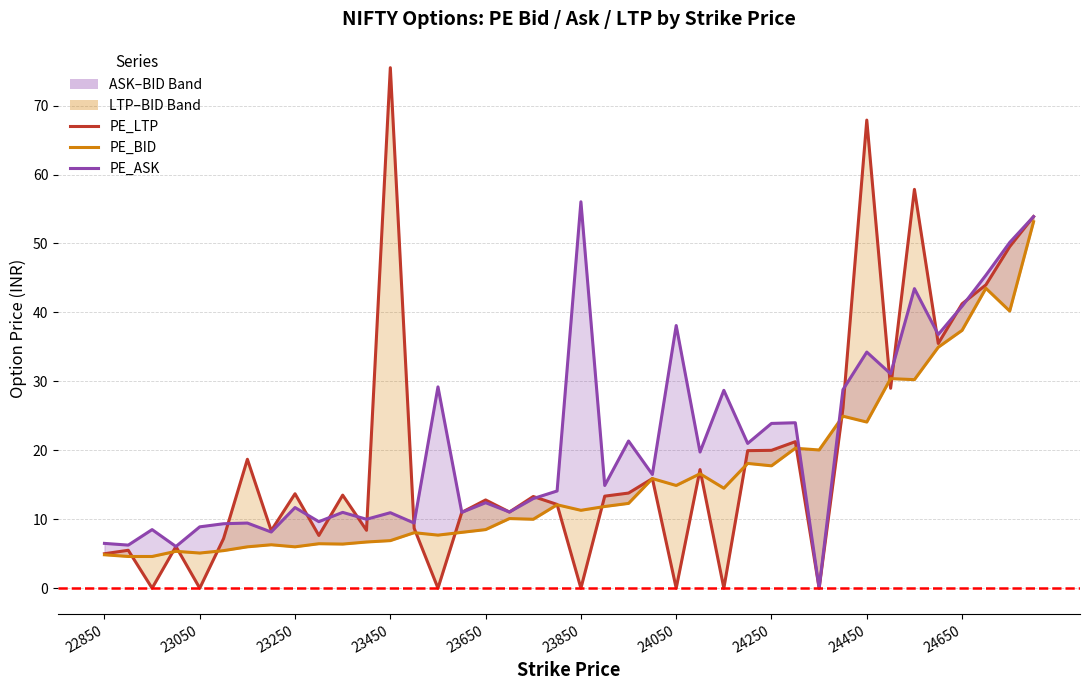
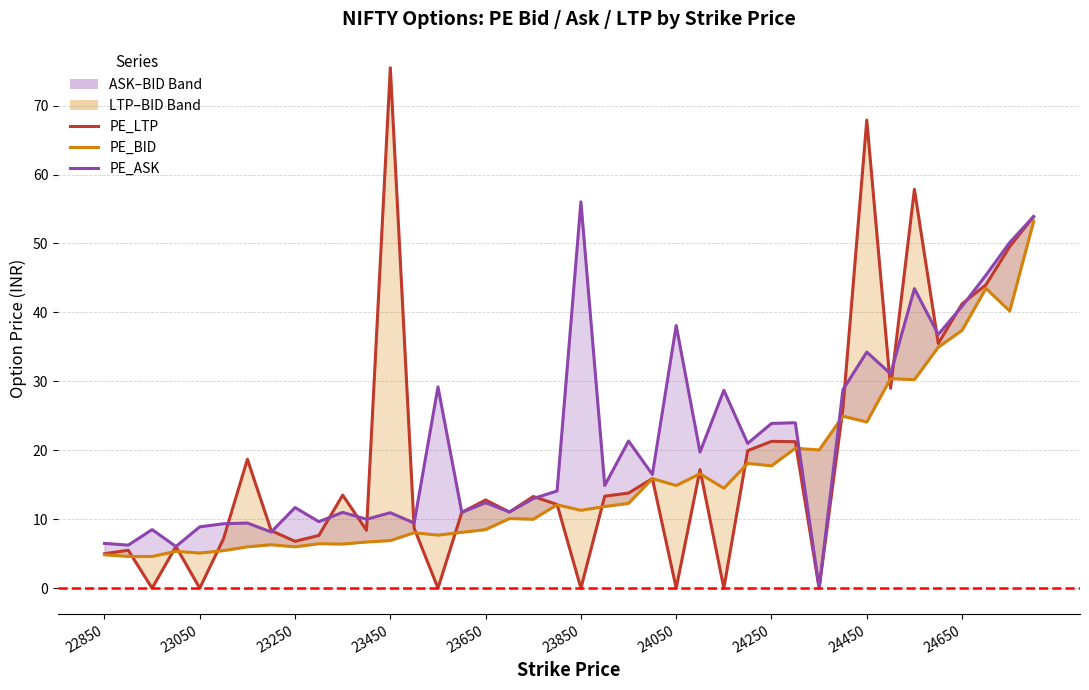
PE_LTP, 23250: 14 -> 7
PE_LTP, 24250: 20 -> 21
